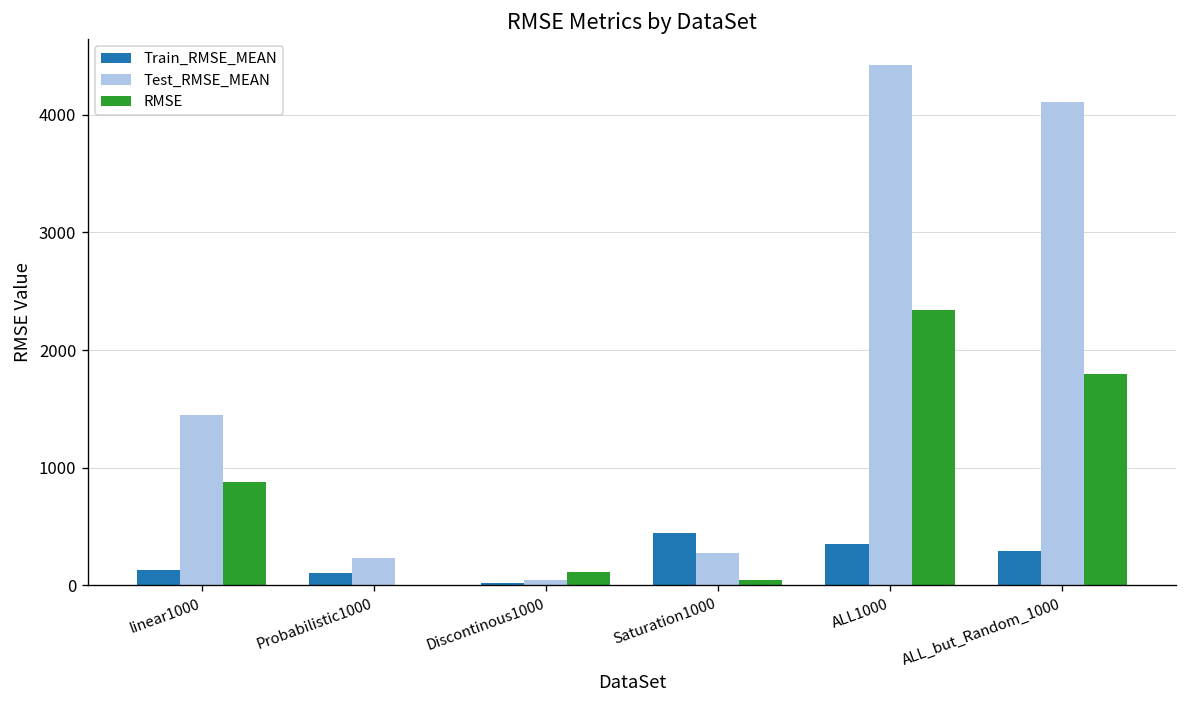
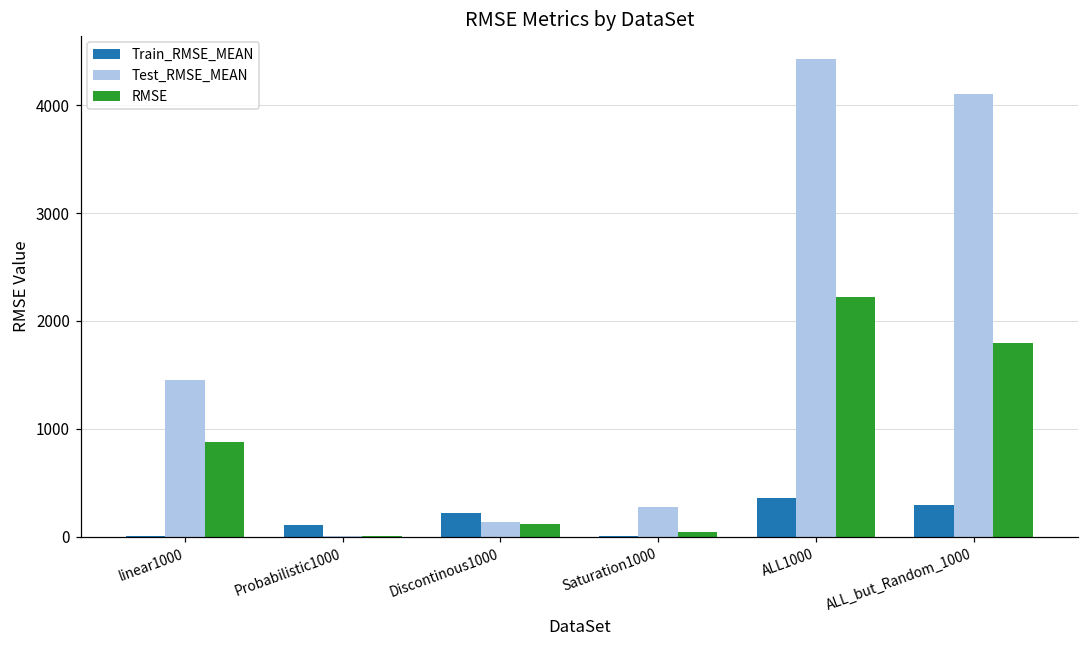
Train_RMSE_MEAN, linear1000: 100 -> 0
Test_RMSE_MEAN, Probabilistic1000: 200 -> 0
Train_RMSE_MEAN, Discontinous1000: 0 -> 200
Test_RMSE_MEAN, Discontinous1000: 0 -> 100
Train_RMSE_MEAN, Saturation1000: 400 -> 0
RMSE, ALL1000: 2300 -> 2200
